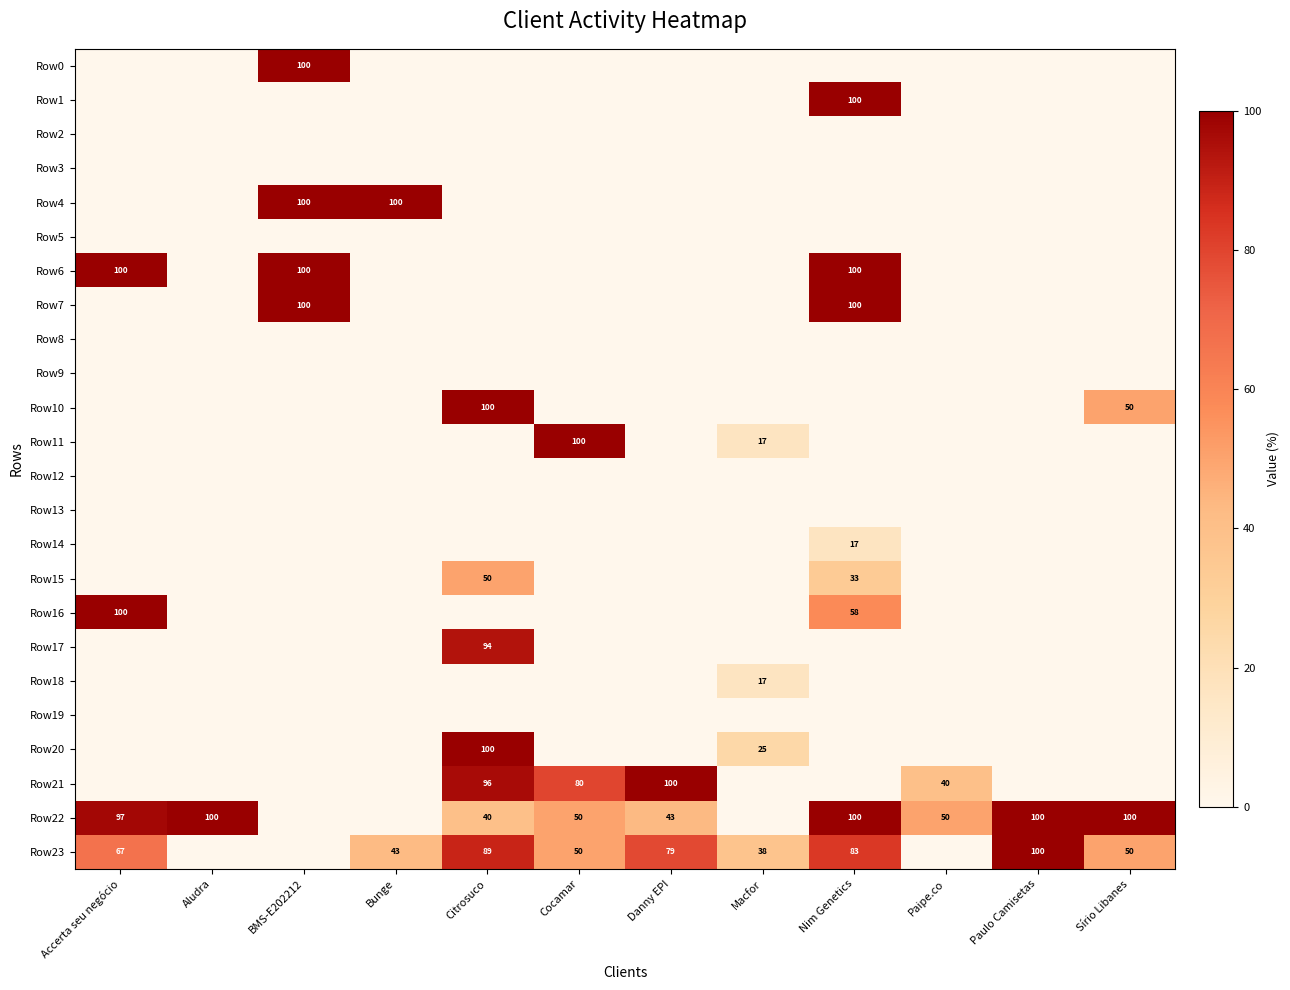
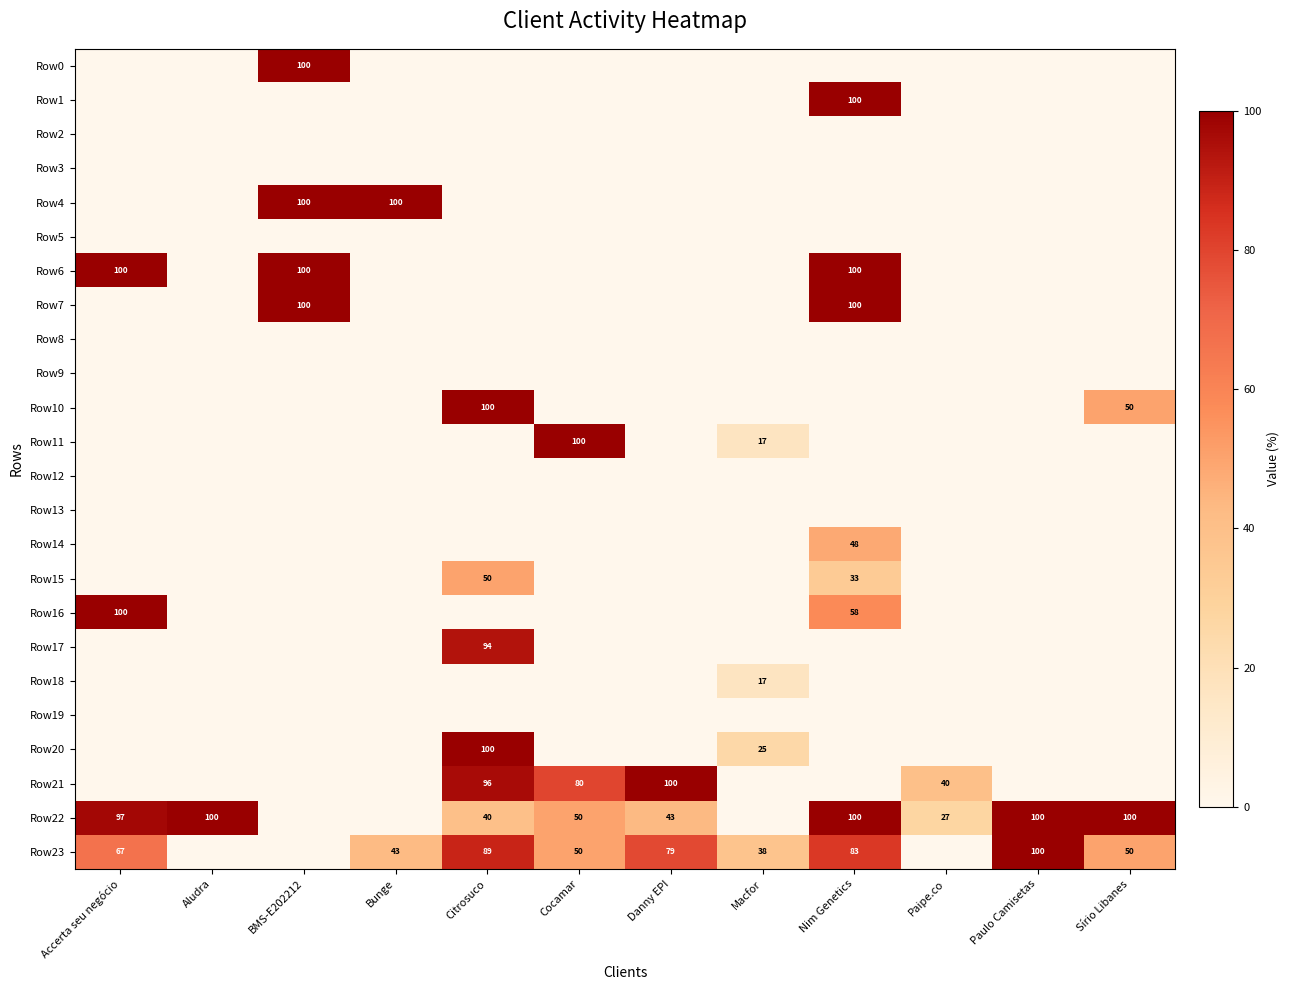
Row14, Nim Genetics: 17 -> 48
Row22, Paipe.co: 50 -> 27
